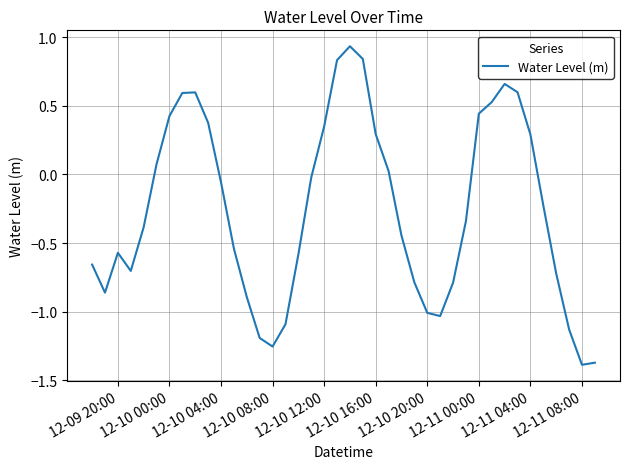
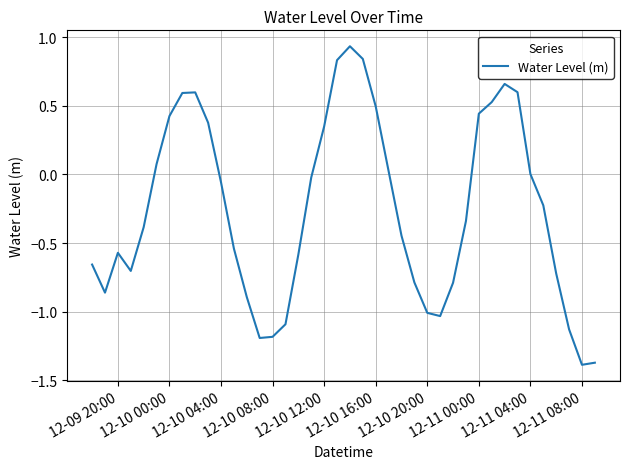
12-10 08:00: -1.25 -> -1.18
12-10 16:00: 0.29 -> 0.50
12-11 04:00: 0.29 -> 0.00
